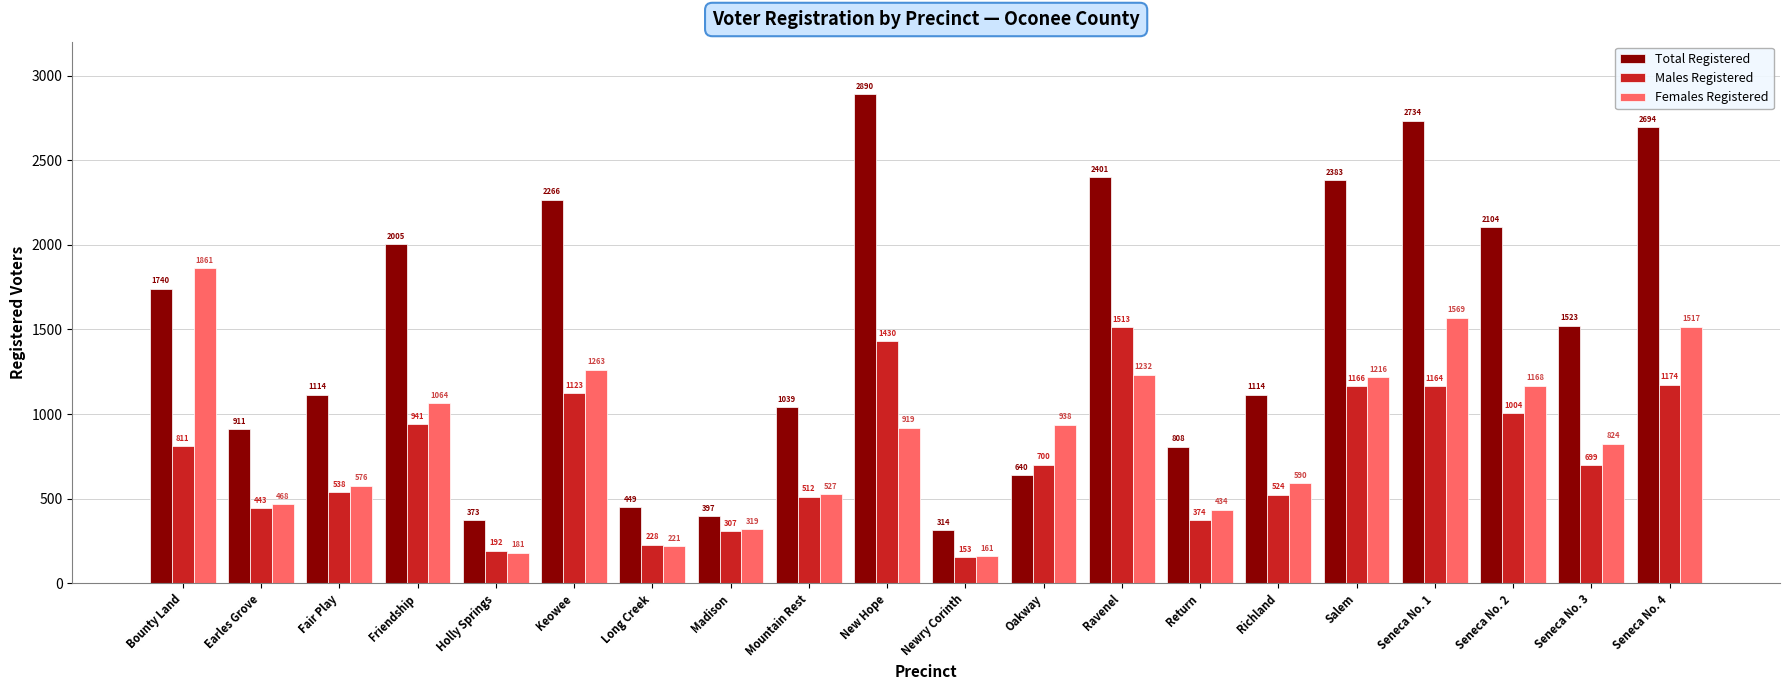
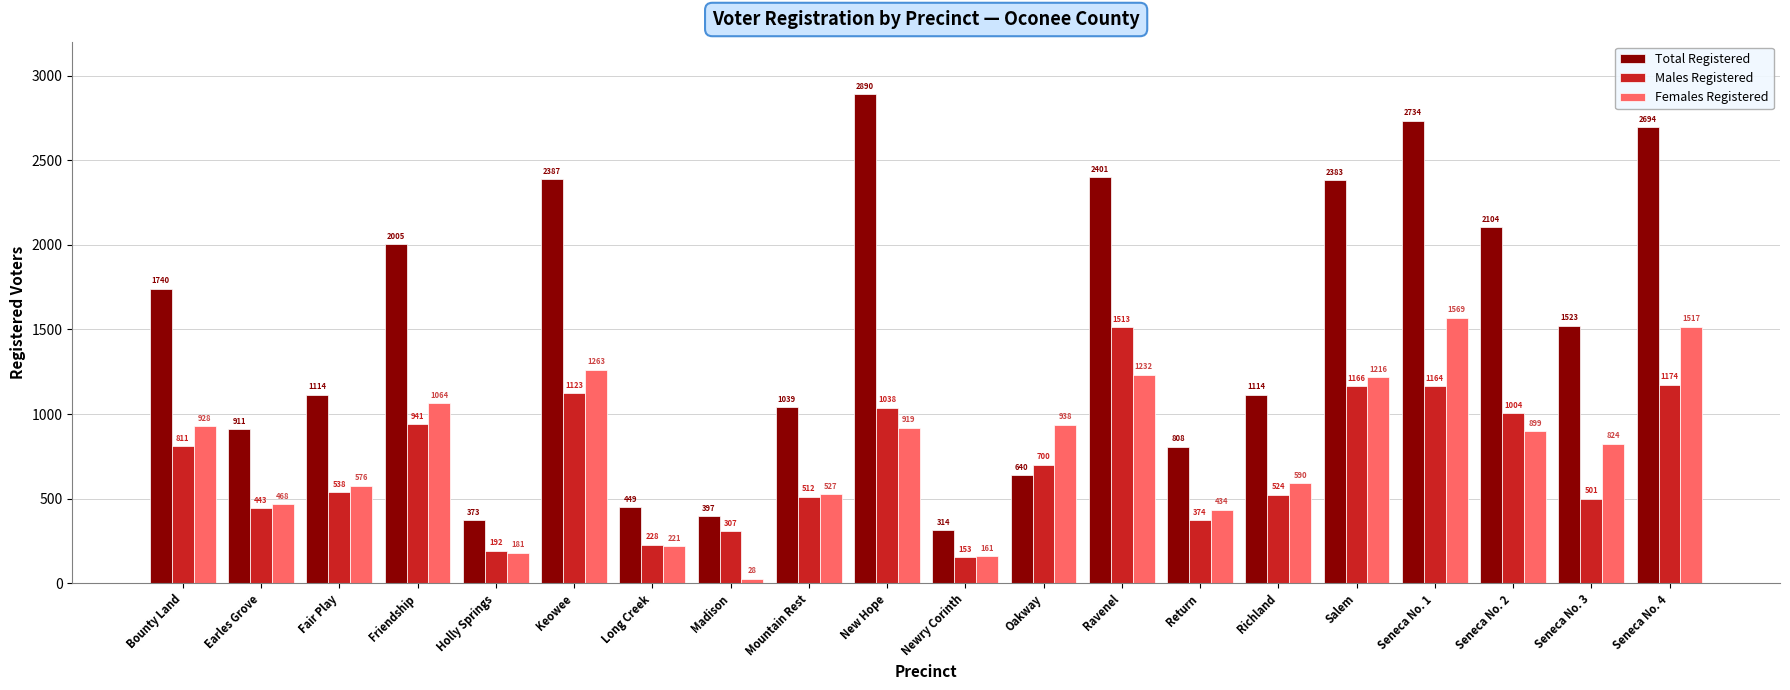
Females Registered, Bounty Land: 1861 -> 928
Total Registered, Keowee: 2266 -> 2387
Females Registered, Madison: 319 -> 28
Males Registered, New Hope: 1430 -> 1038
Females Registered, Seneca No. 2: 1168 -> 899
Males Registered, Seneca No. 3: 699 -> 501
